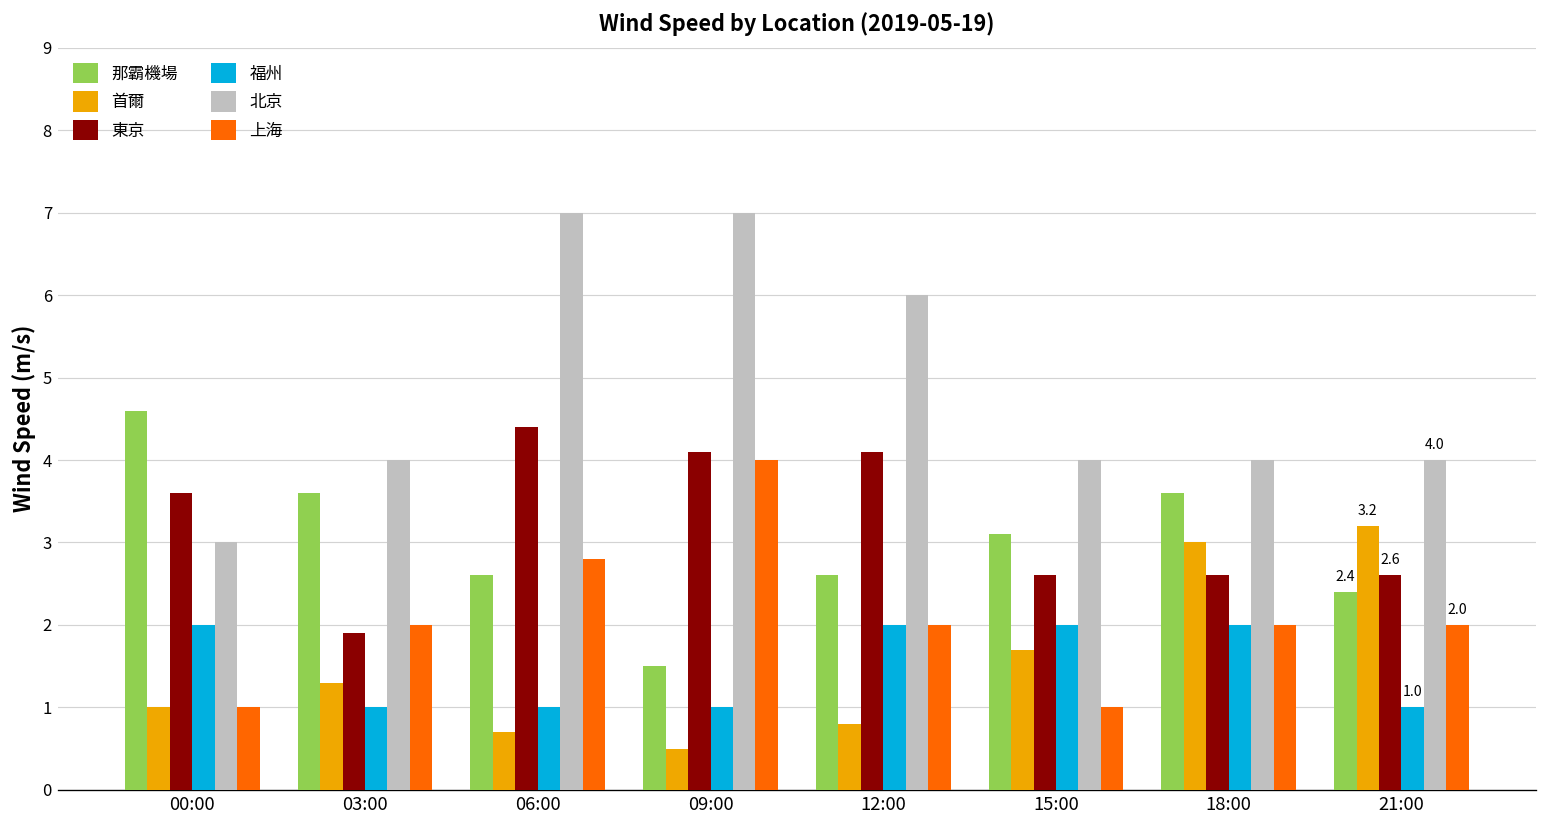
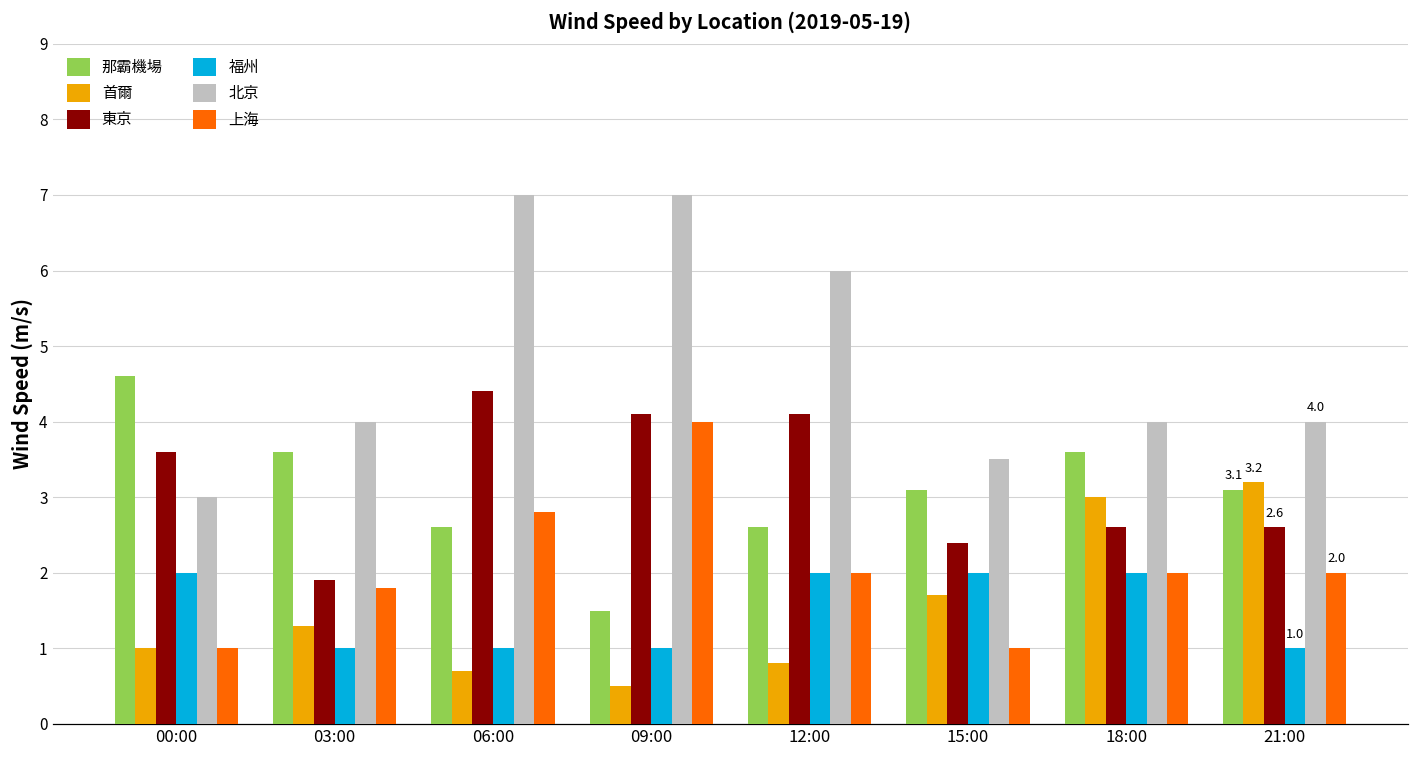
上海, 03:00: 2.0 -> 1.8
東京, 15:00: 2.6 -> 2.4
北京, 15:00: 4.0 -> 3.5
那霸機場, 21:00: 2.4 -> 3.1
